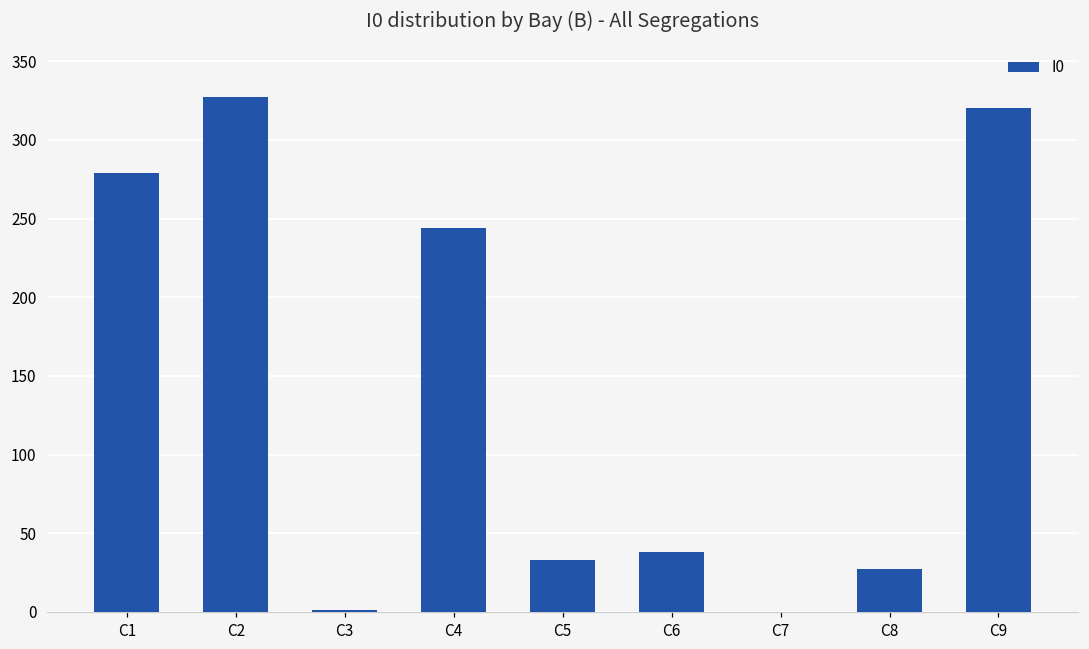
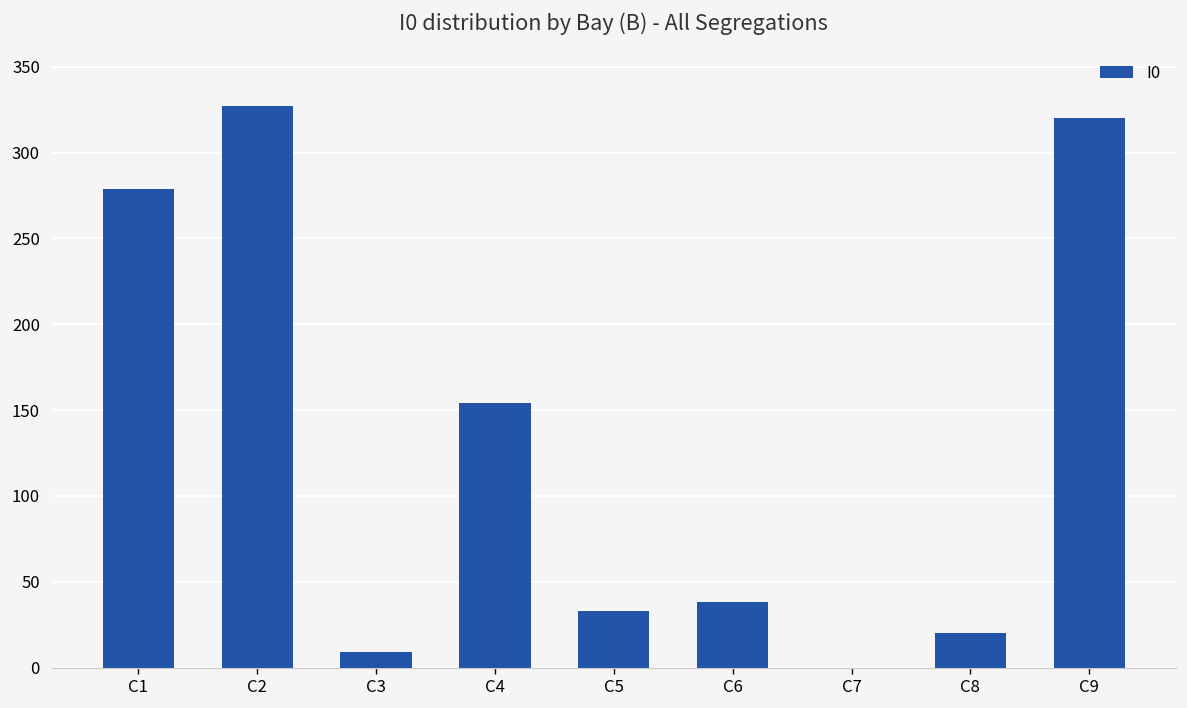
C3: 1 -> 9
C4: 244 -> 154
C8: 27 -> 20
